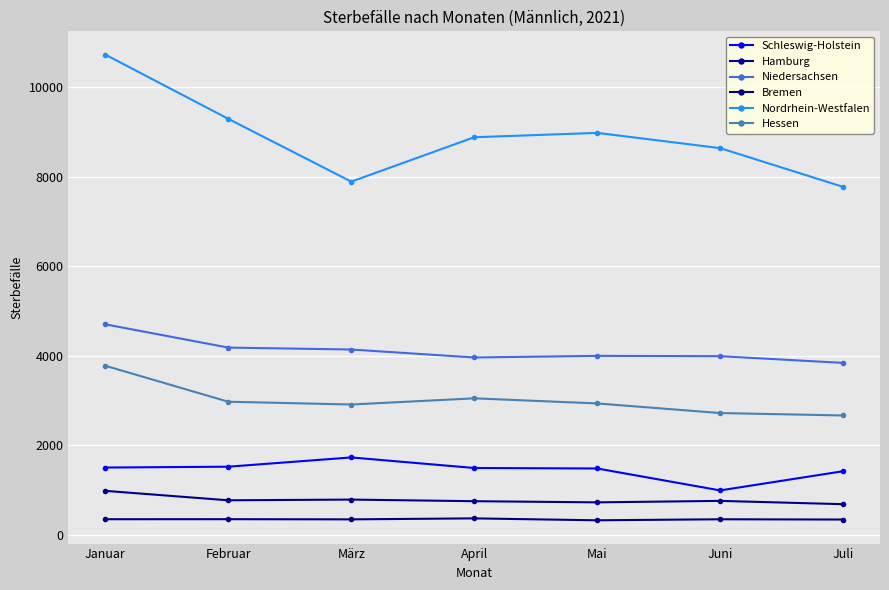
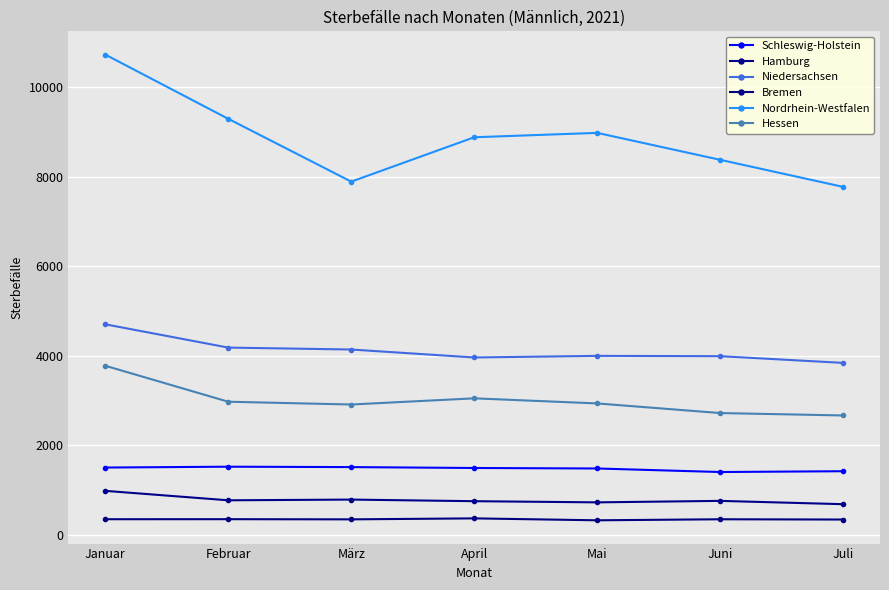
Schleswig-Holstein, März: 1700 -> 1500
Schleswig-Holstein, Juni: 1000 -> 1400
Nordrhein-Westfalen, Juni: 8600 -> 8400
